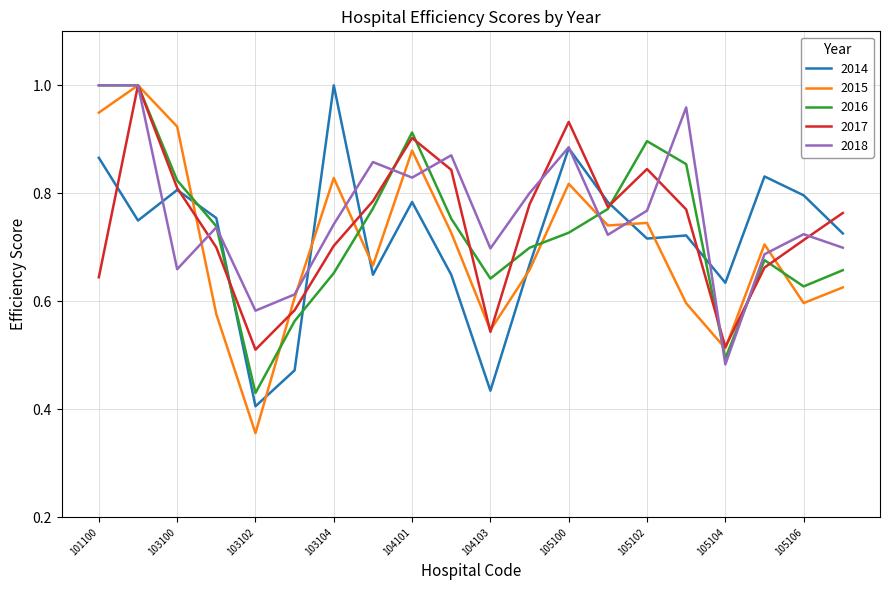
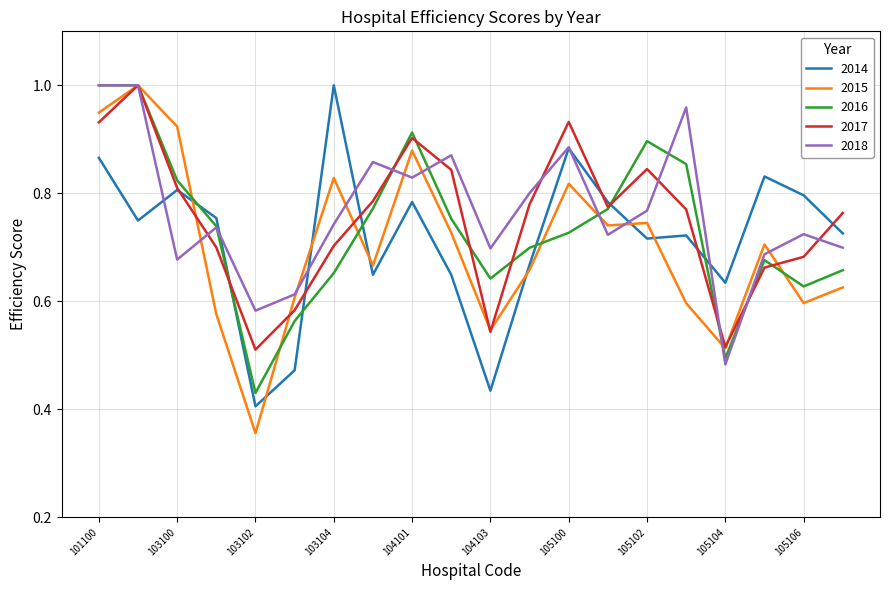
2017, 101100: 0.64 -> 0.93
2018, 103100: 0.66 -> 0.68
2017, 105106: 0.71 -> 0.68
